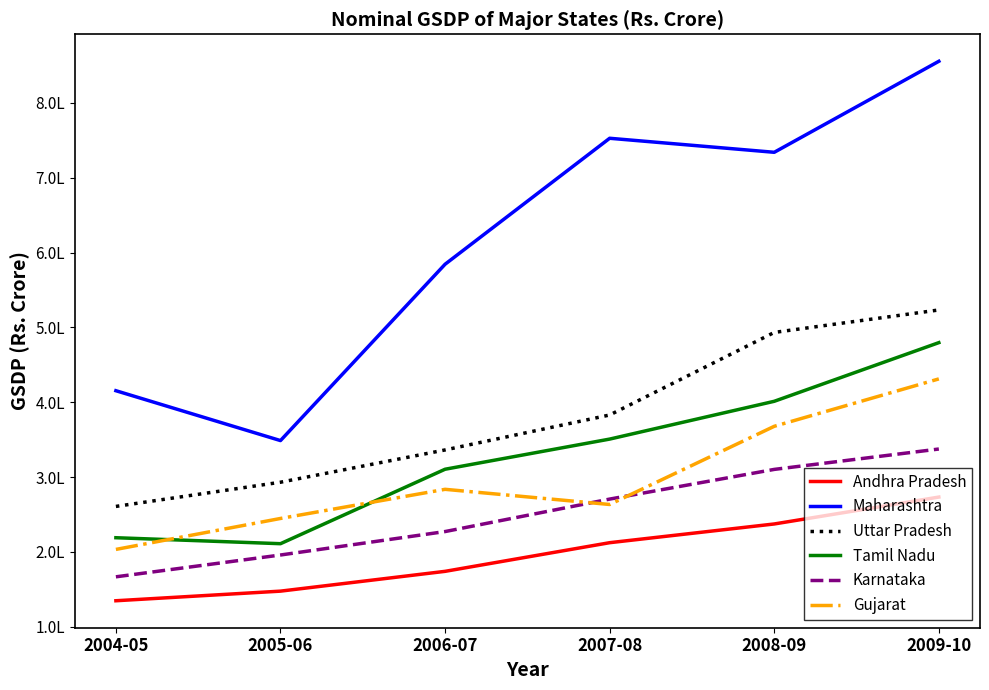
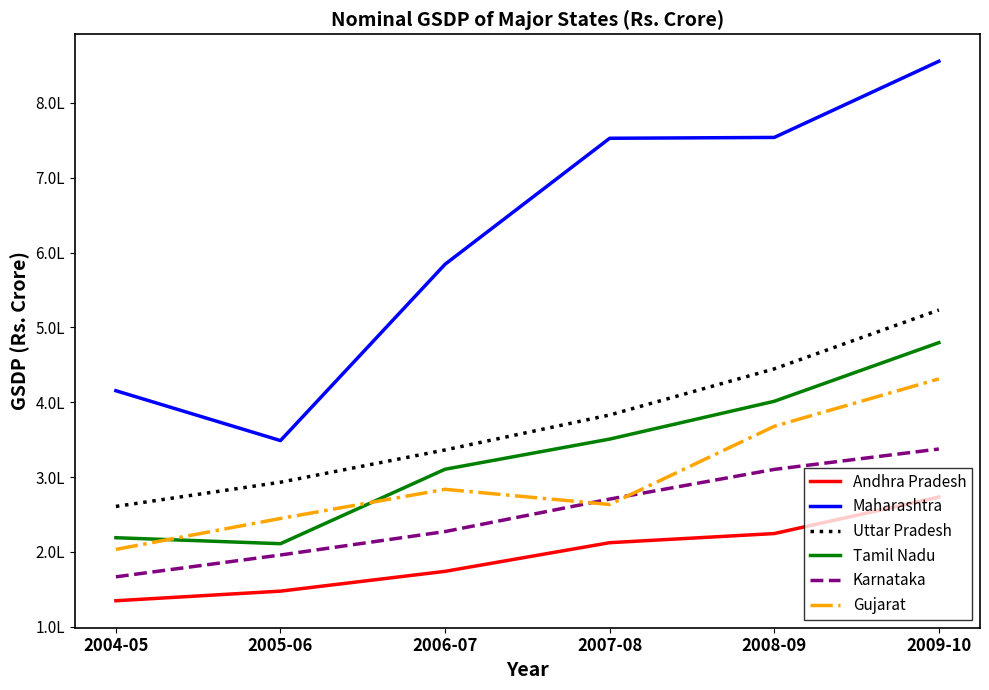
Andhra Pradesh, 2008-09: 2.4L -> 2.2L
Maharashtra, 2008-09: 7.3L -> 7.5L
Uttar Pradesh, 2008-09: 4.9L -> 4.4L
